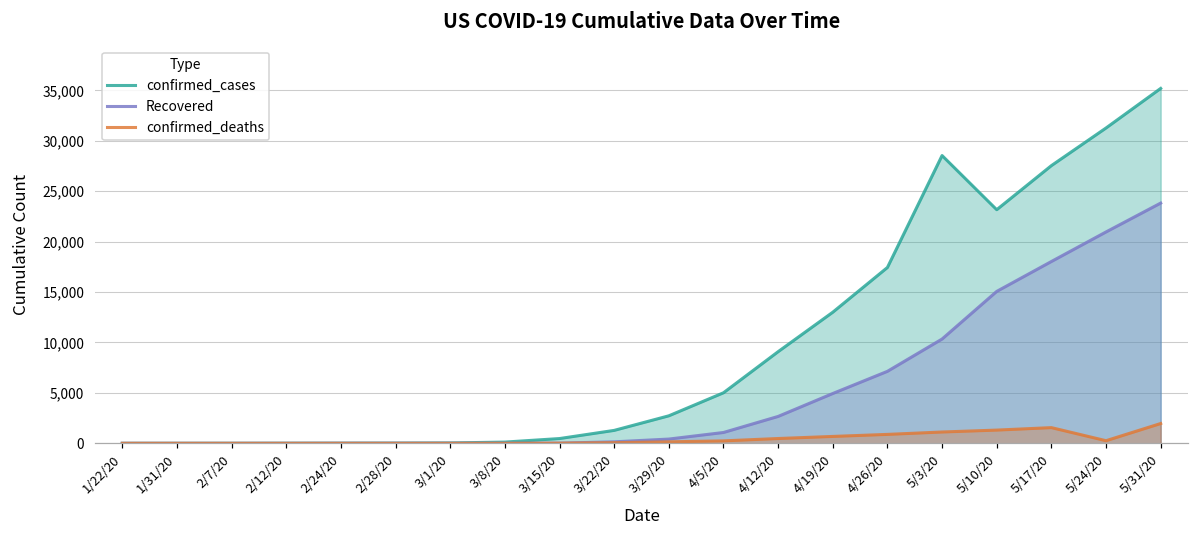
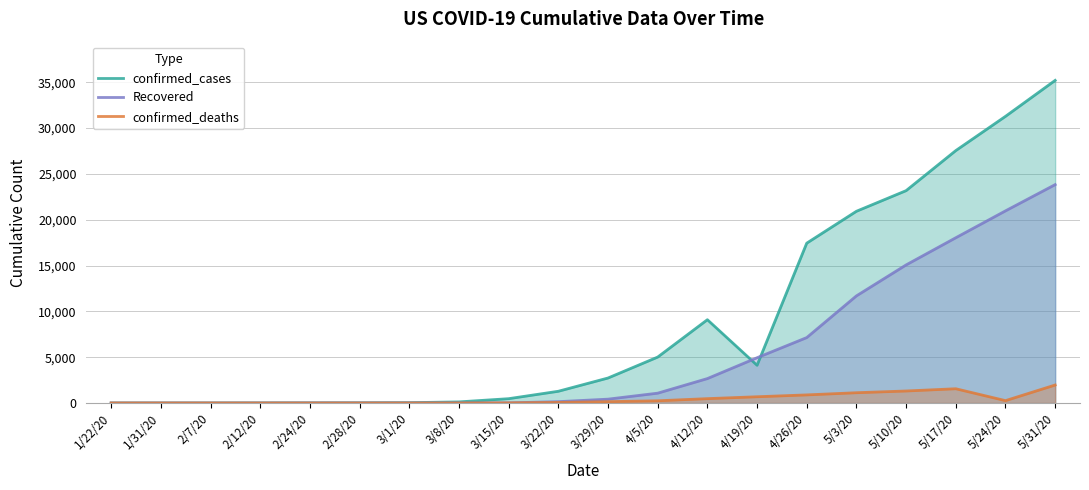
confirmed_cases, 4/19/20: 13,000 -> 4,000
confirmed_cases, 5/3/20: 29,000 -> 21,000
Recovered, 5/3/20: 10,000 -> 12,000
